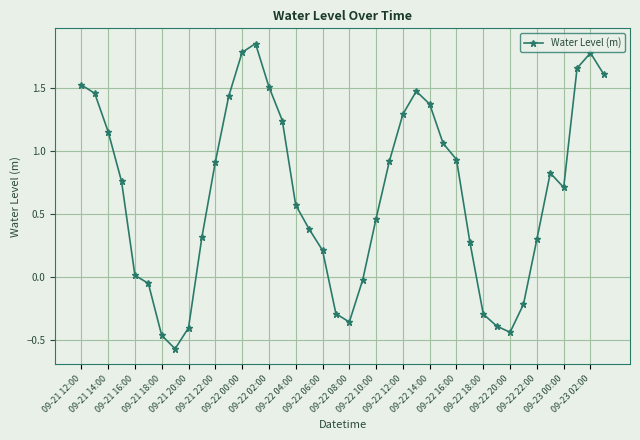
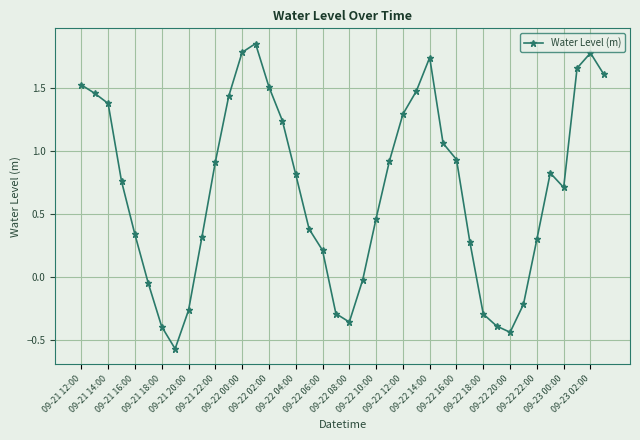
09-21 14:00: 1.15 -> 1.38
09-21 16:00: 0.01 -> 0.34
09-21 18:00: -0.46 -> -0.39
09-21 20:00: -0.40 -> -0.26
09-22 04:00: 0.57 -> 0.81
09-22 14:00: 1.37 -> 1.74
